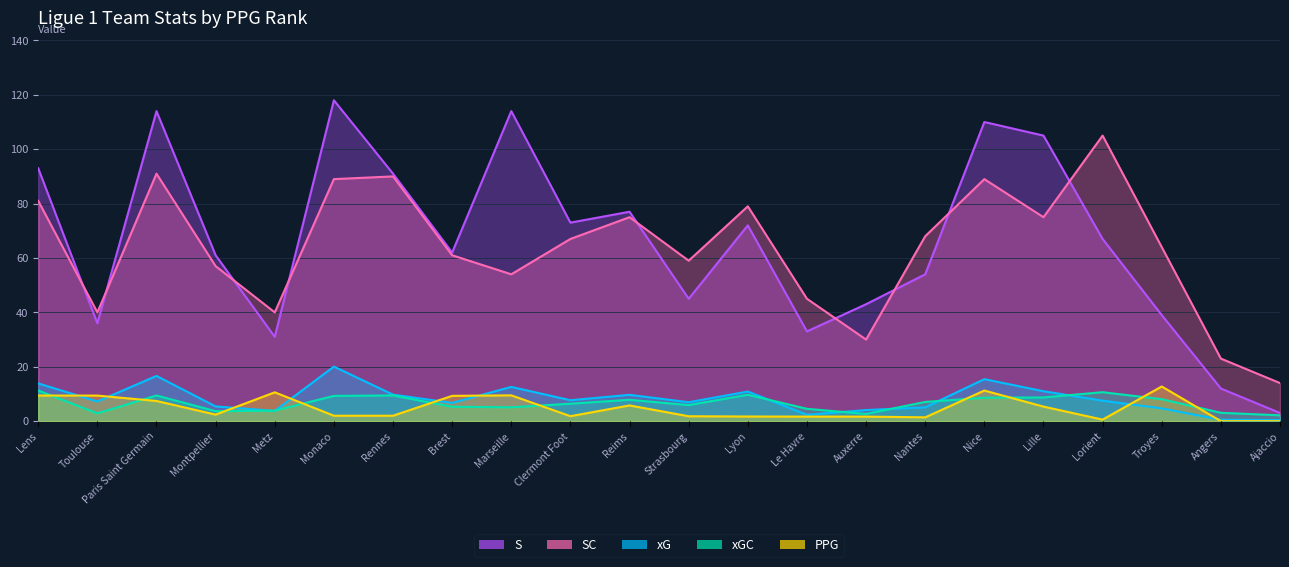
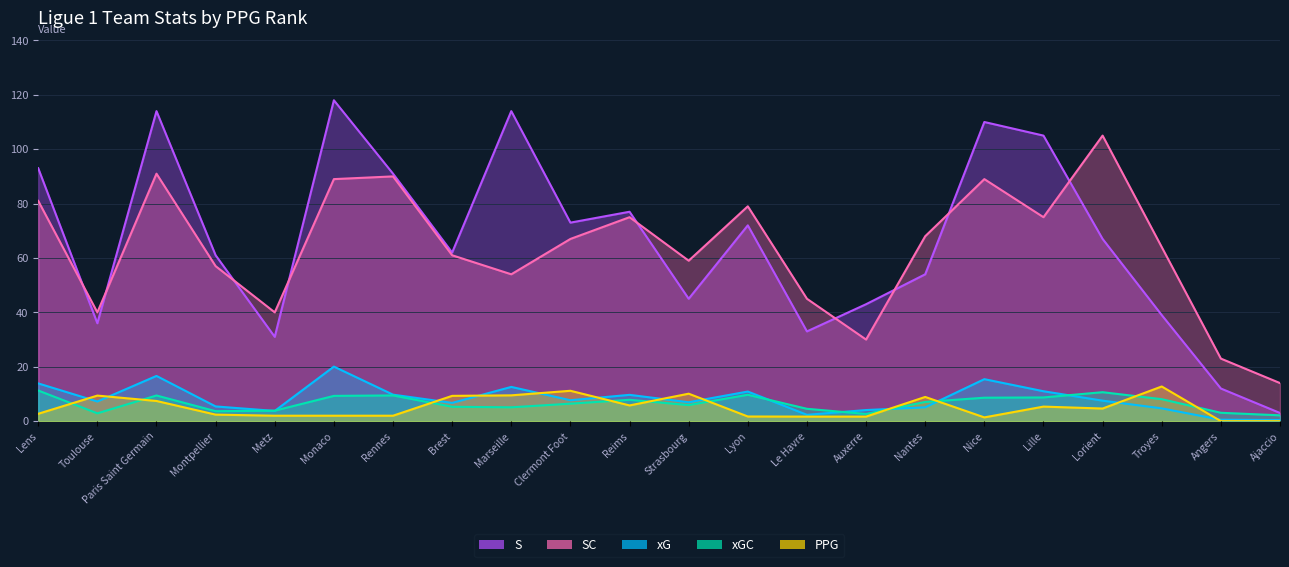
PPG, Lens: 9 -> 3
PPG, Metz: 11 -> 2
PPG, Clermont Foot: 2 -> 11
PPG, Strasbourg: 2 -> 10
PPG, Nantes: 1 -> 9
PPG, Nice: 11 -> 1
PPG, Lorient: 1 -> 5
